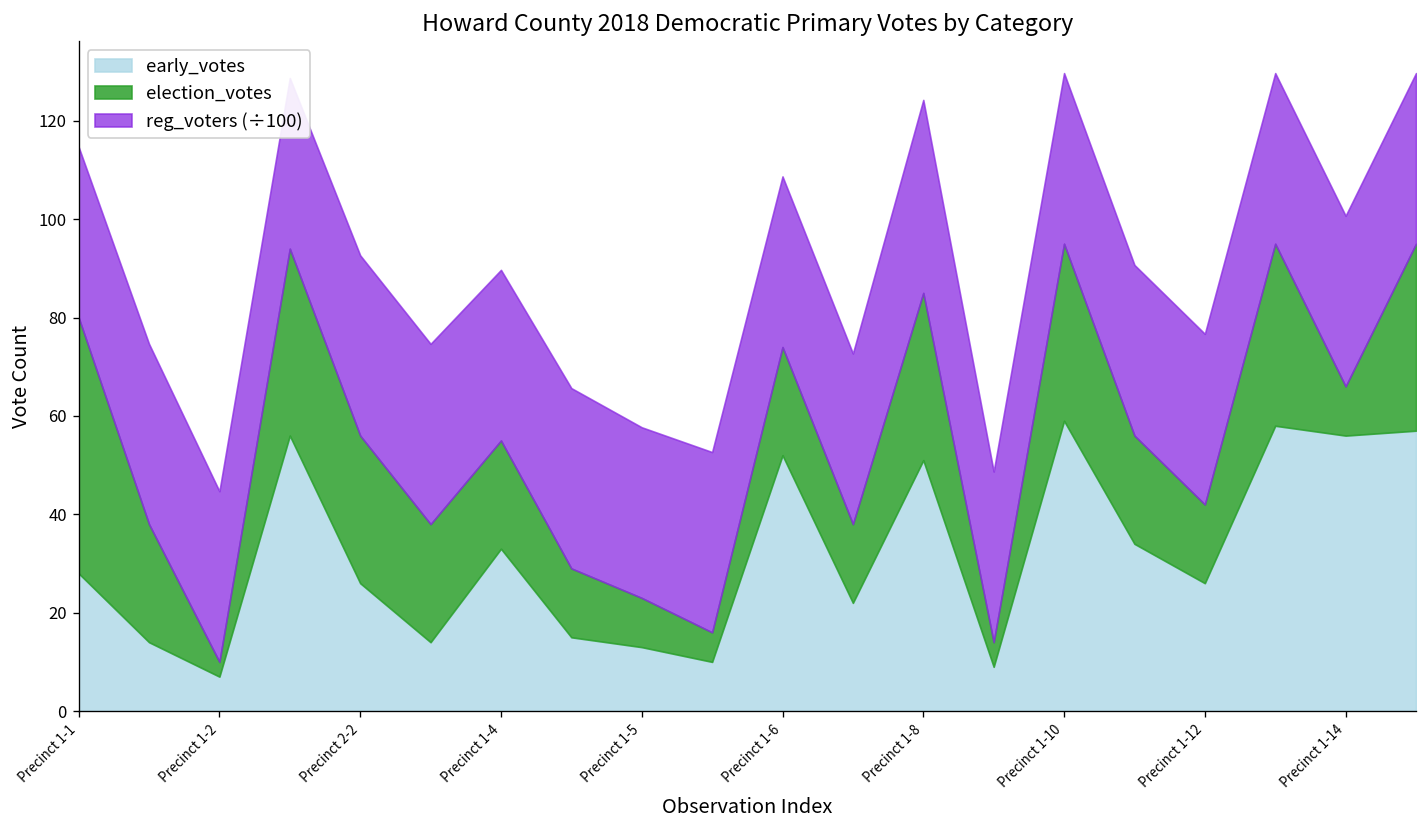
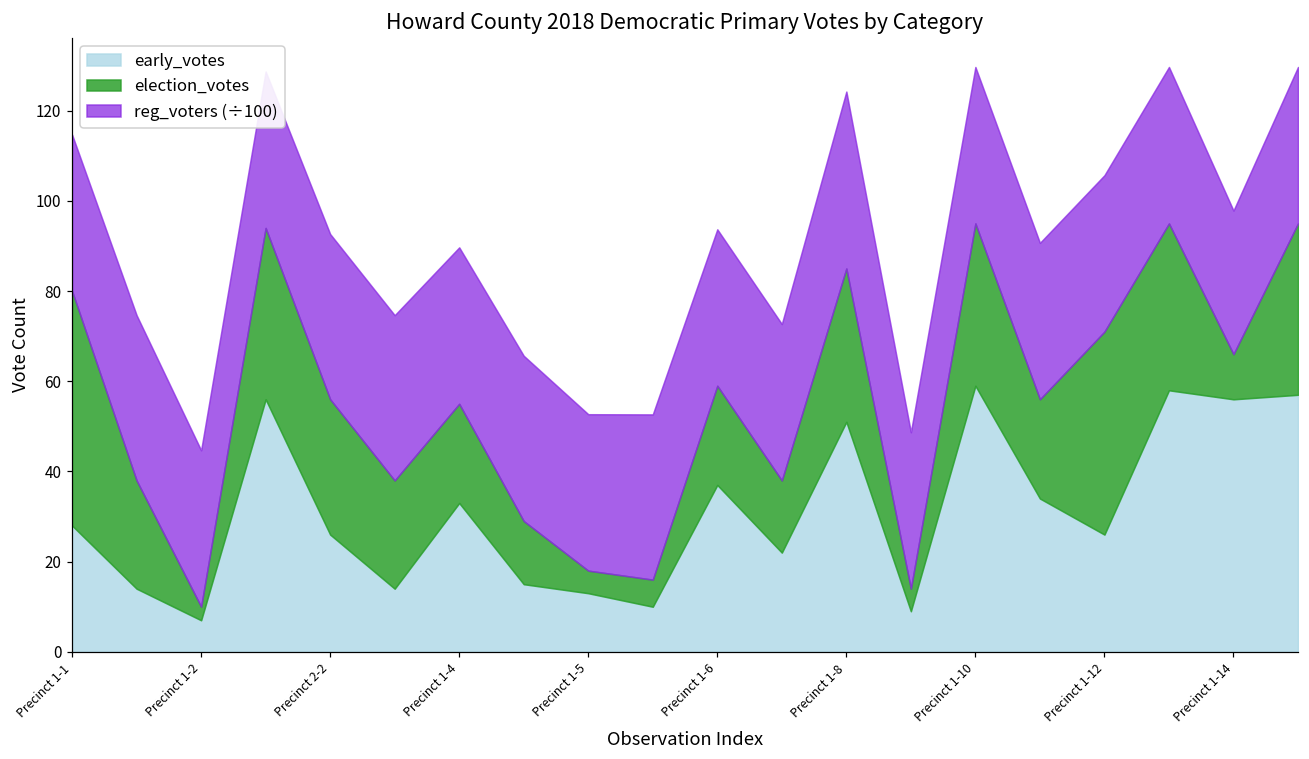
election_votes, Precinct 1-5: 10 -> 5
early_votes, Precinct 1-6: 52 -> 37
election_votes, Precinct 1-12: 16 -> 45
reg_voters (÷100), Precinct 1-14: 35 -> 32
